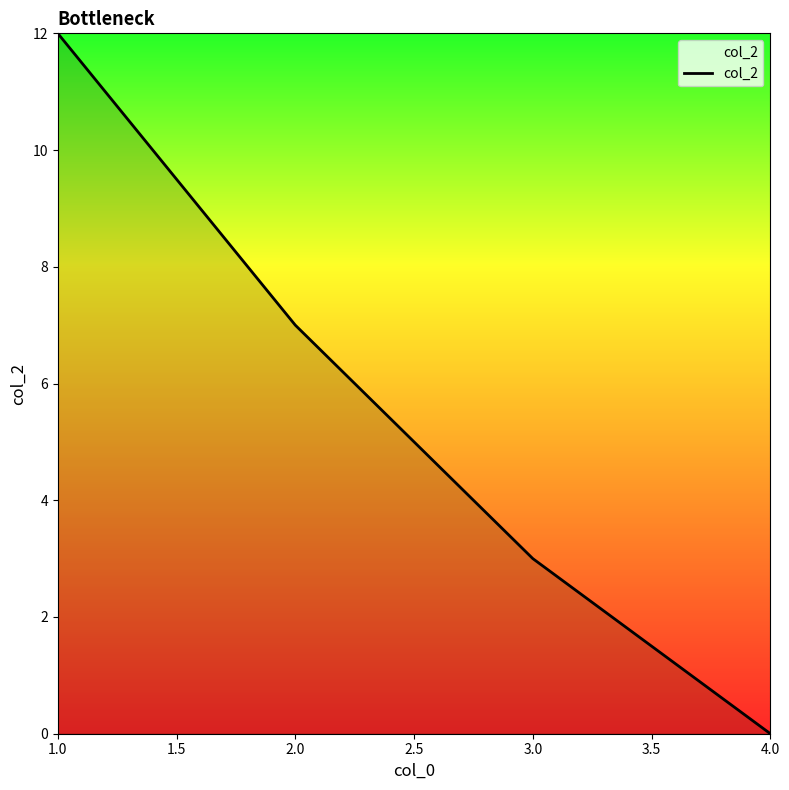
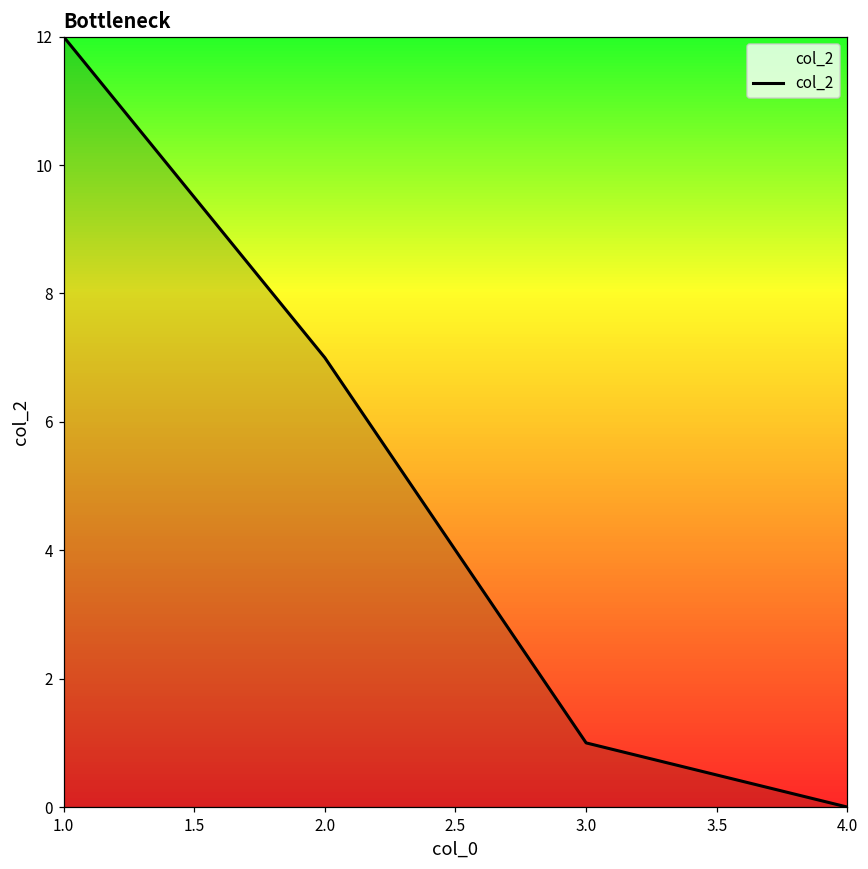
3.0: 3 -> 1
